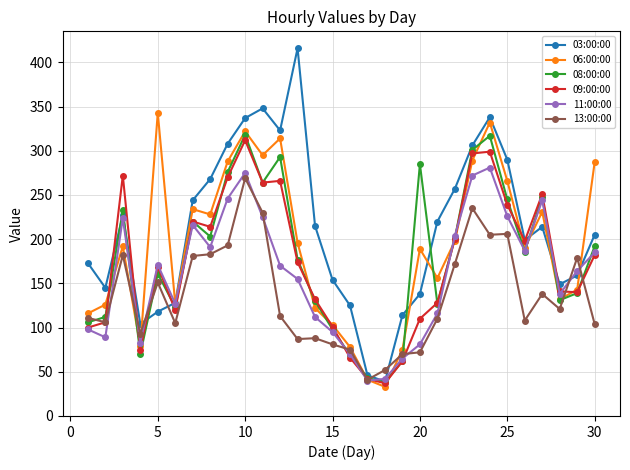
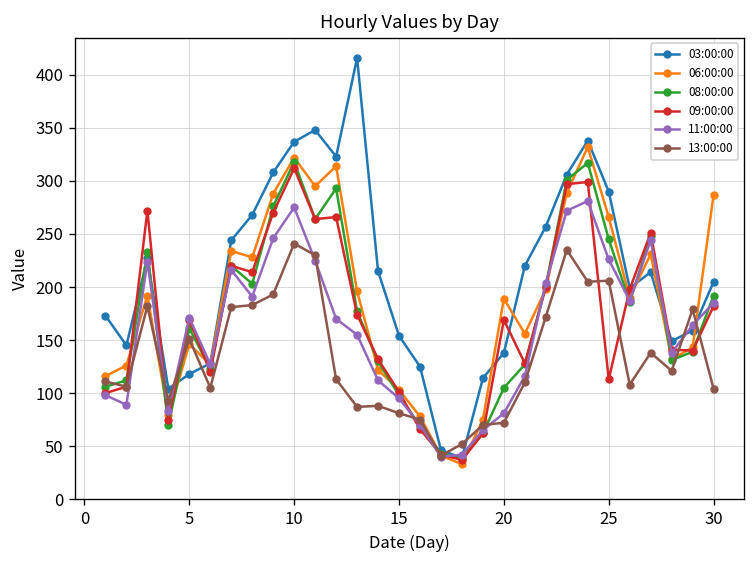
06:00:00, 5: 340 -> 150
13:00:00, 10: 270 -> 240
08:00:00, 20: 290 -> 110
09:00:00, 20: 110 -> 170
09:00:00, 25: 240 -> 110
